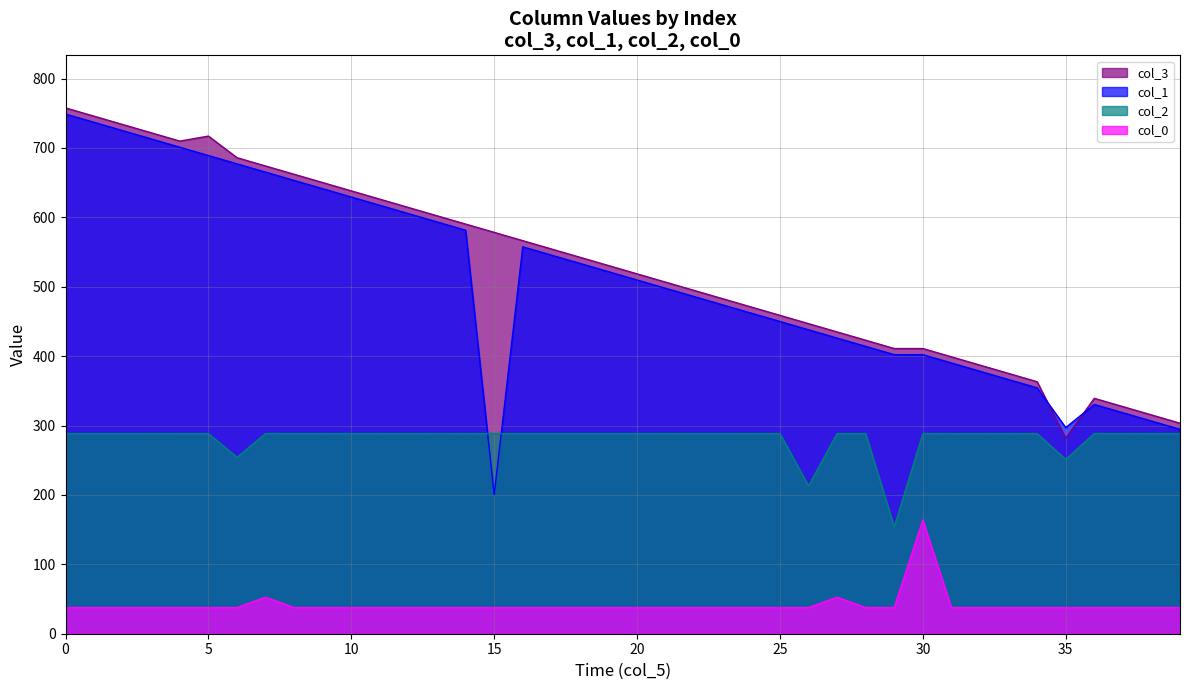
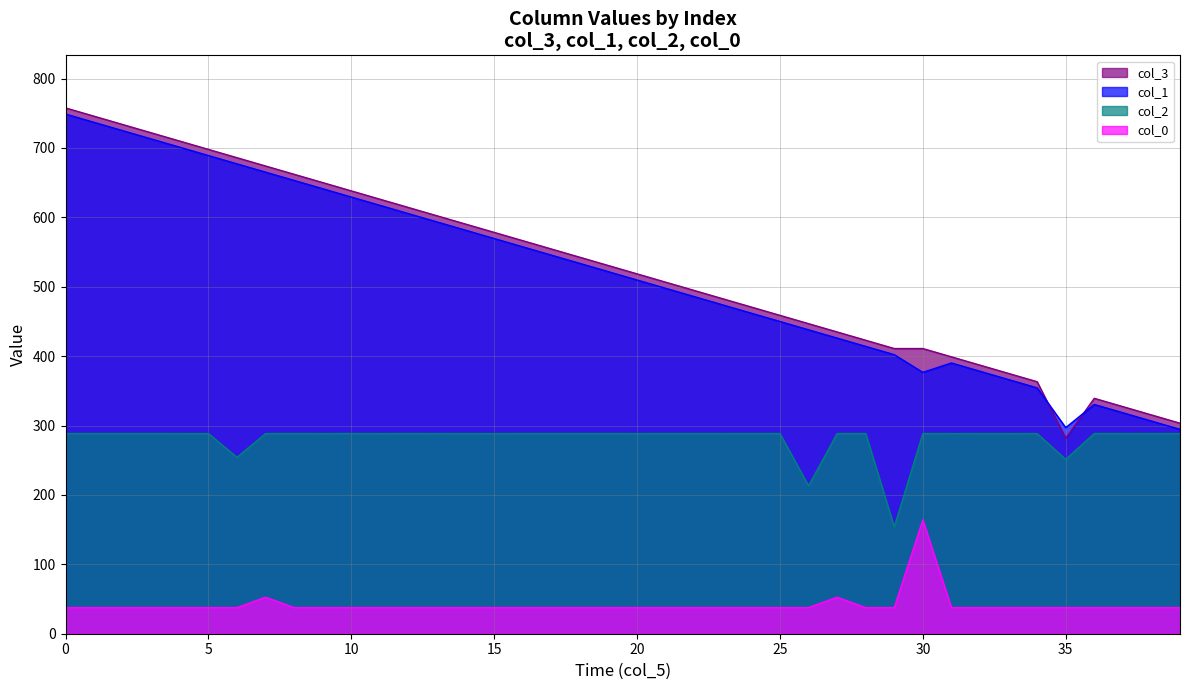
col_3, 5: 720 -> 700
col_1, 15: 200 -> 570
col_1, 30: 400 -> 380
